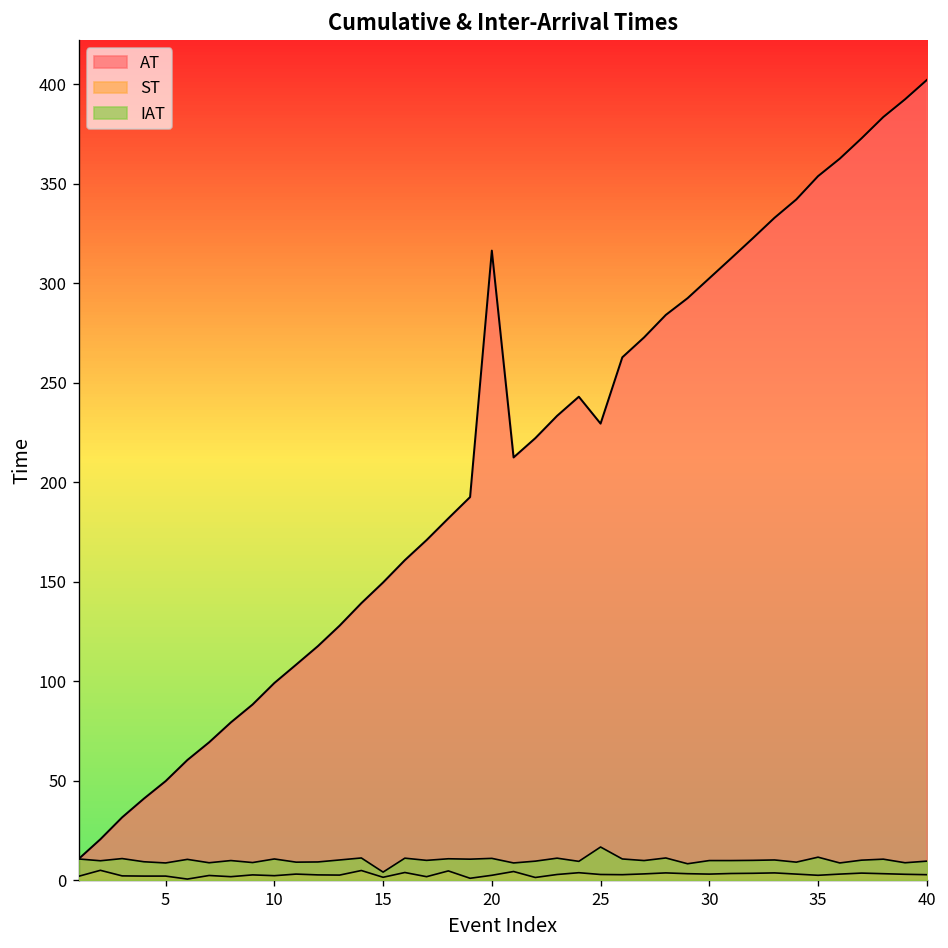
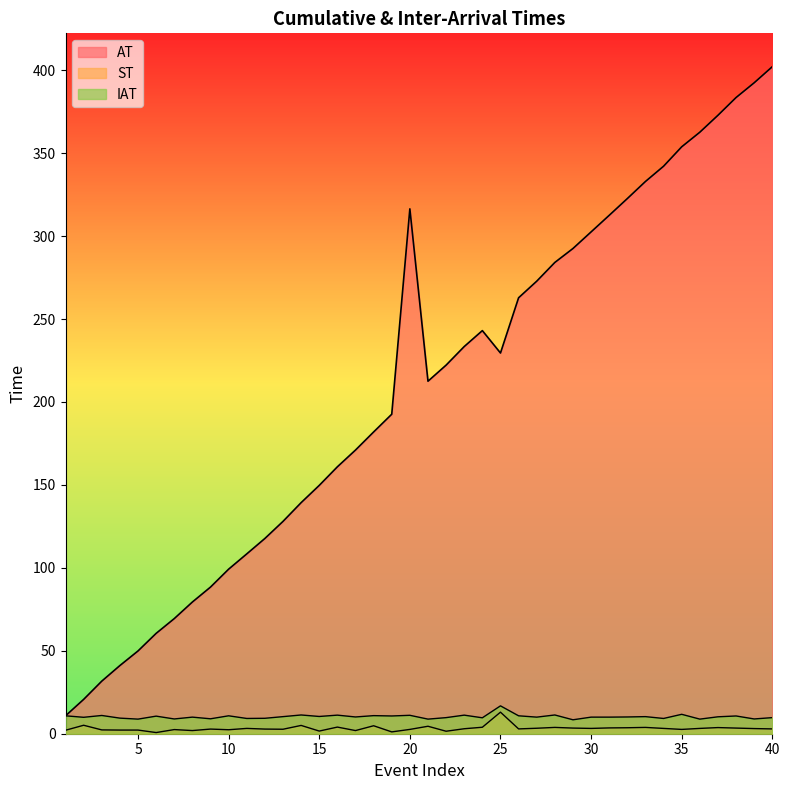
IAT, 15: 4 -> 10
ST, 25: 3 -> 13
